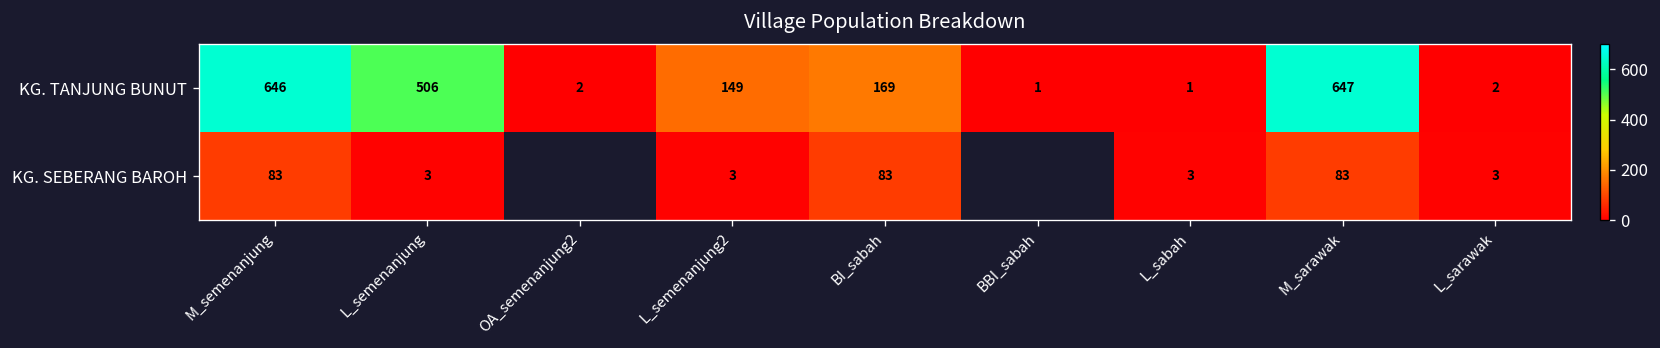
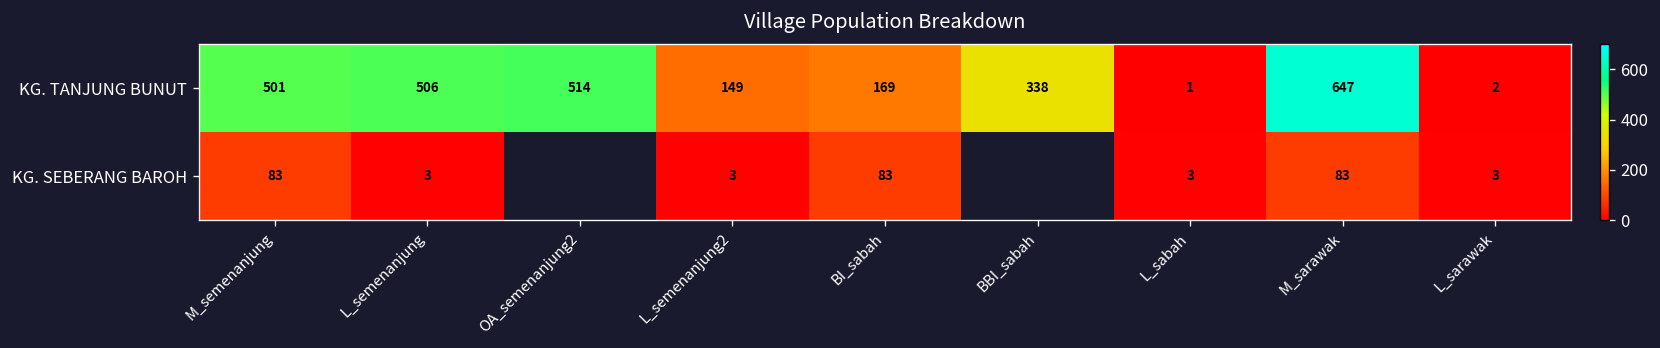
KG. TANJUNG BUNUT, M_semenanjung: 646 -> 501
KG. TANJUNG BUNUT, OA_semenanjung2: 2 -> 514
KG. TANJUNG BUNUT, BBI_sabah: 1 -> 338
